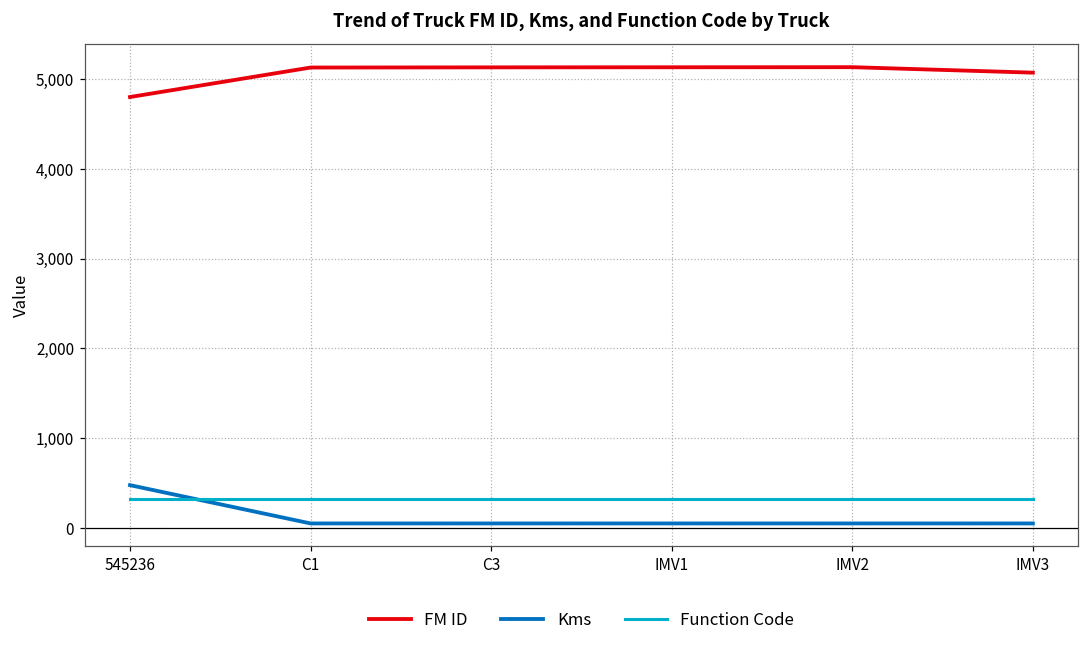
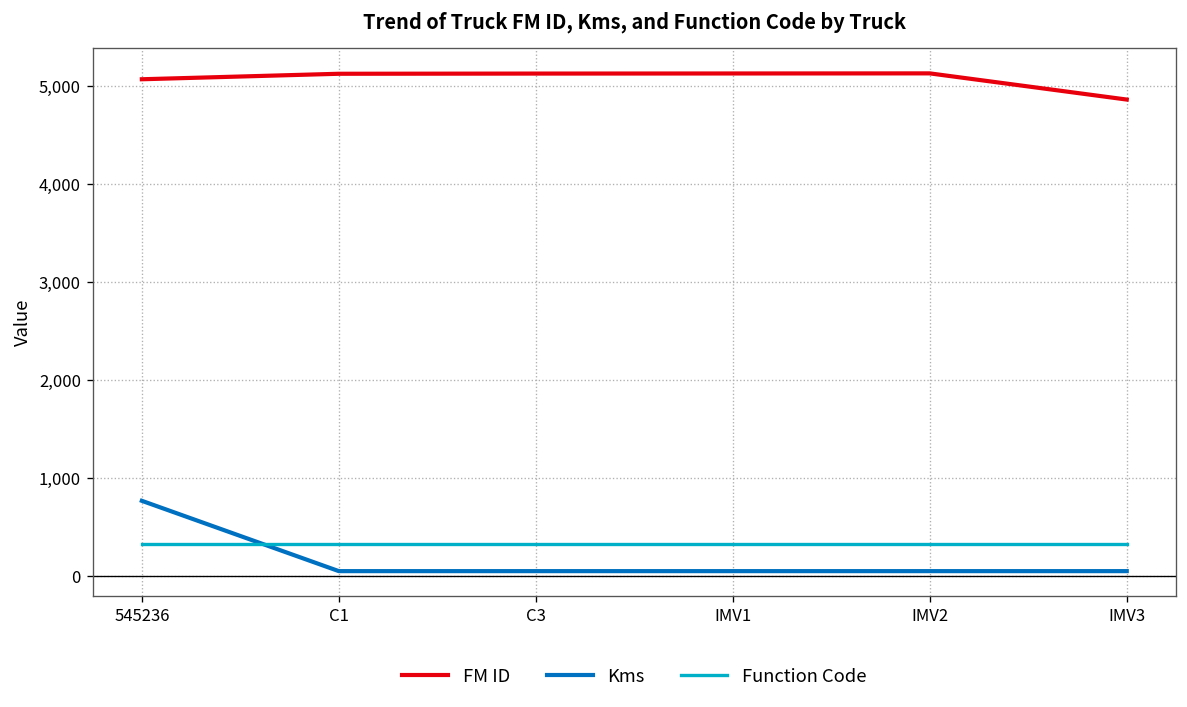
FM ID, 545236: 4,800 -> 5,100
Kms, 545236: 500 -> 800
FM ID, IMV3: 5,100 -> 4,900
